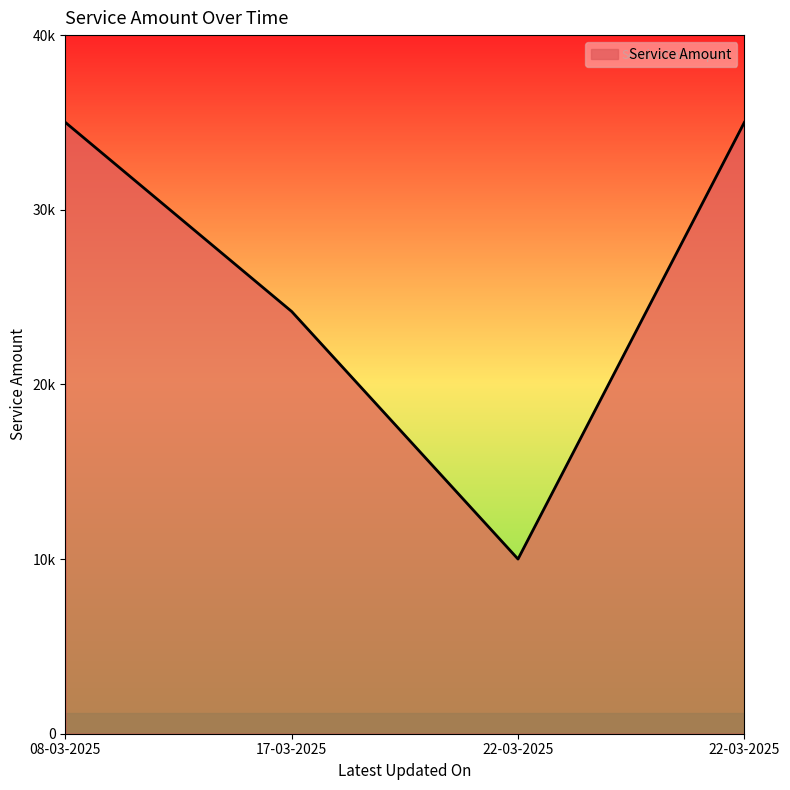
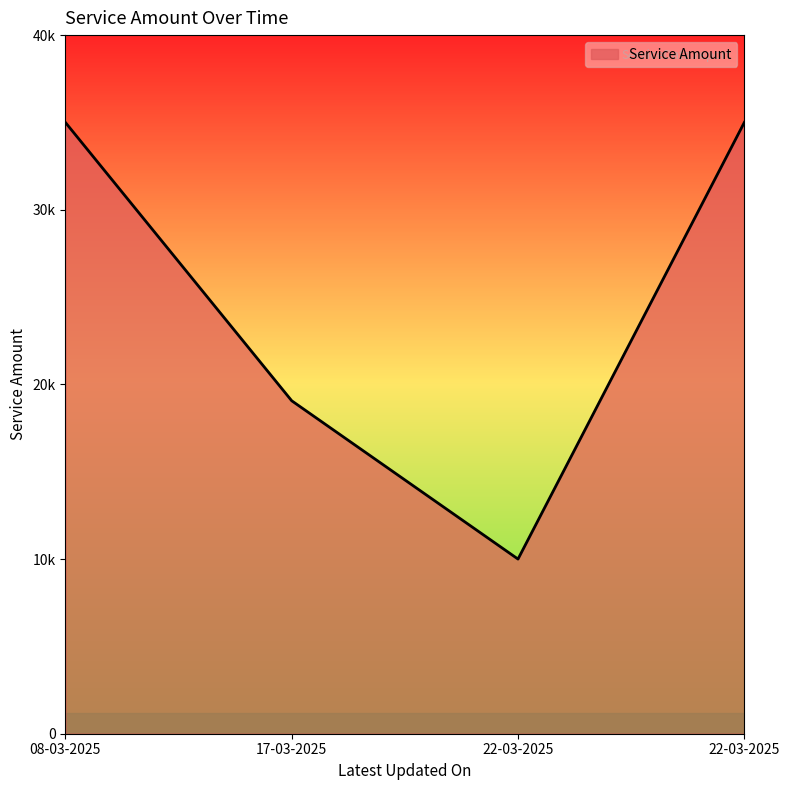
17-03-2025: 24200 -> 19100
